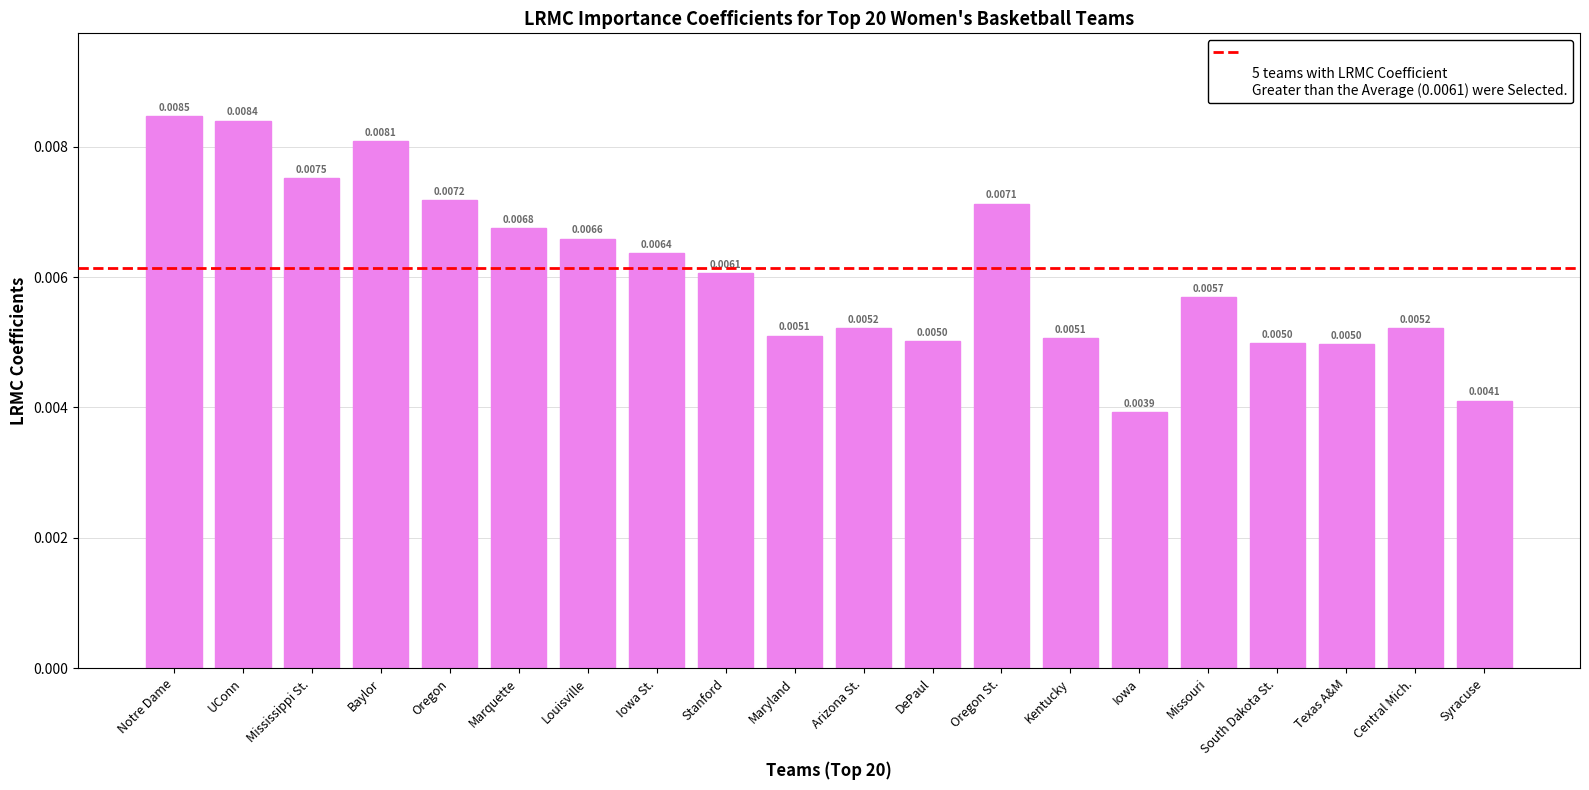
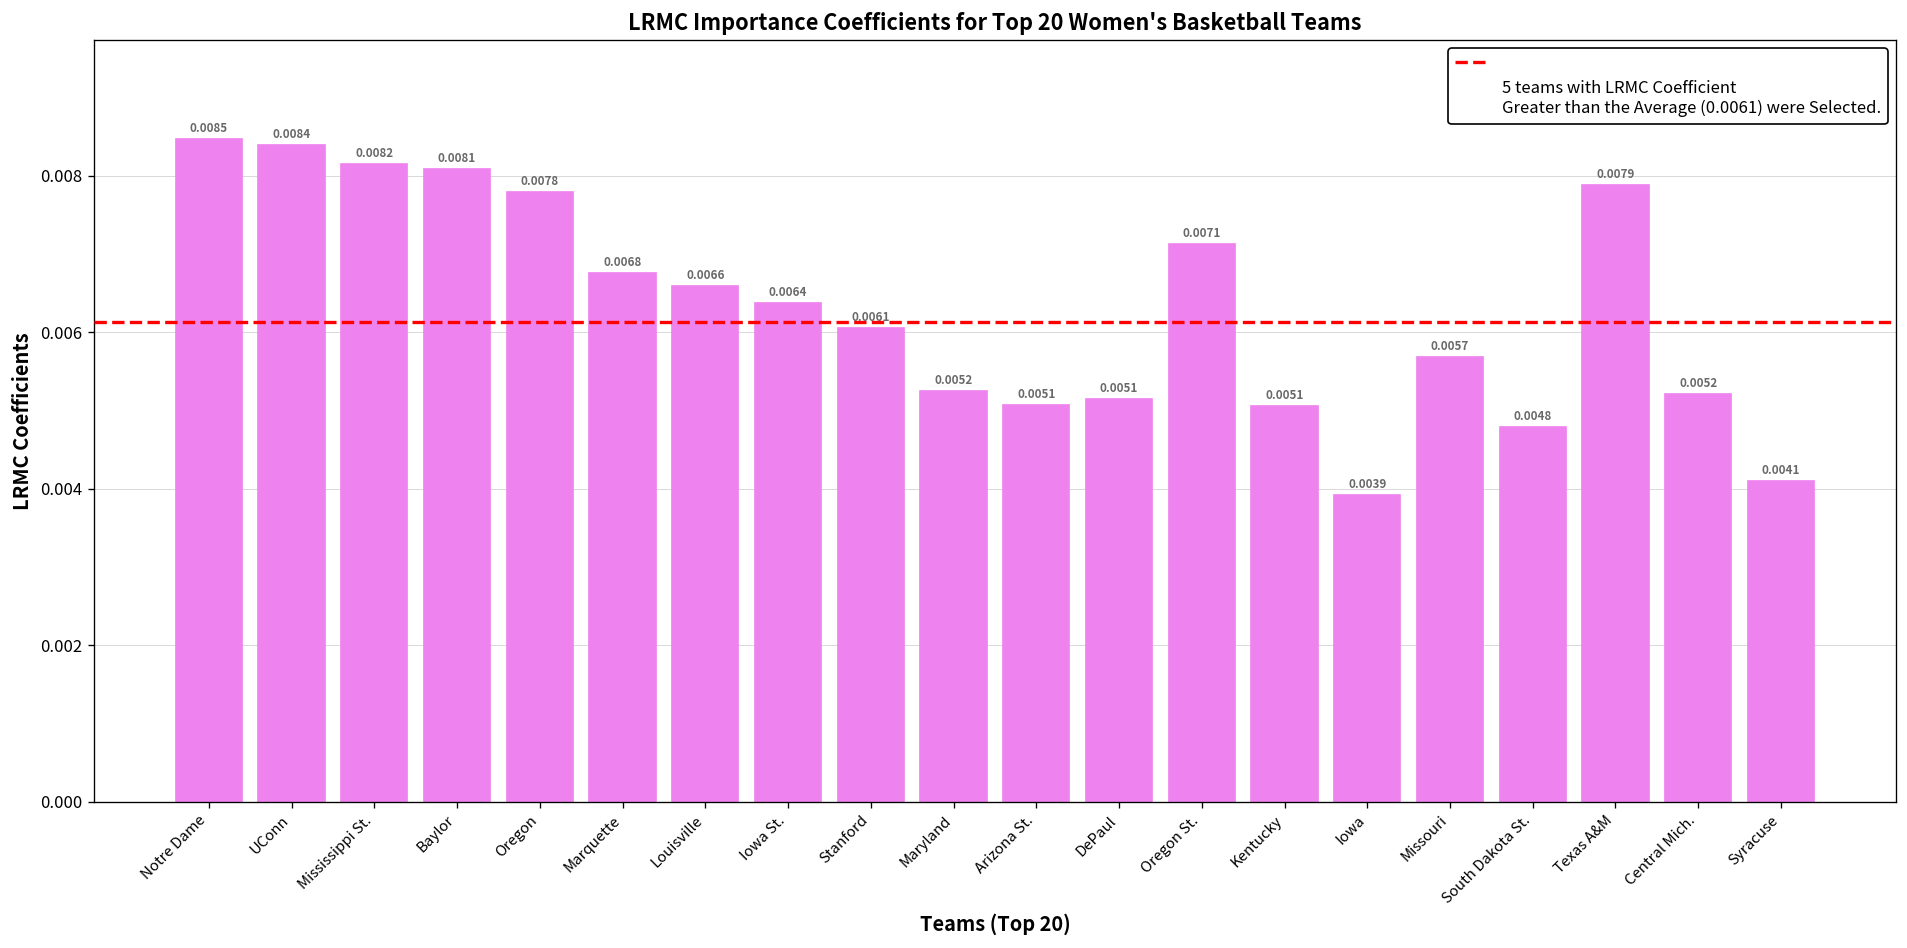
Mississippi St.: 0.0075 -> 0.0082
Oregon: 0.0072 -> 0.0078
Maryland: 0.0051 -> 0.0052
Arizona St.: 0.0052 -> 0.0051
DePaul: 0.0050 -> 0.0051
South Dakota St.: 0.0050 -> 0.0048
Texas A&M: 0.0050 -> 0.0079
